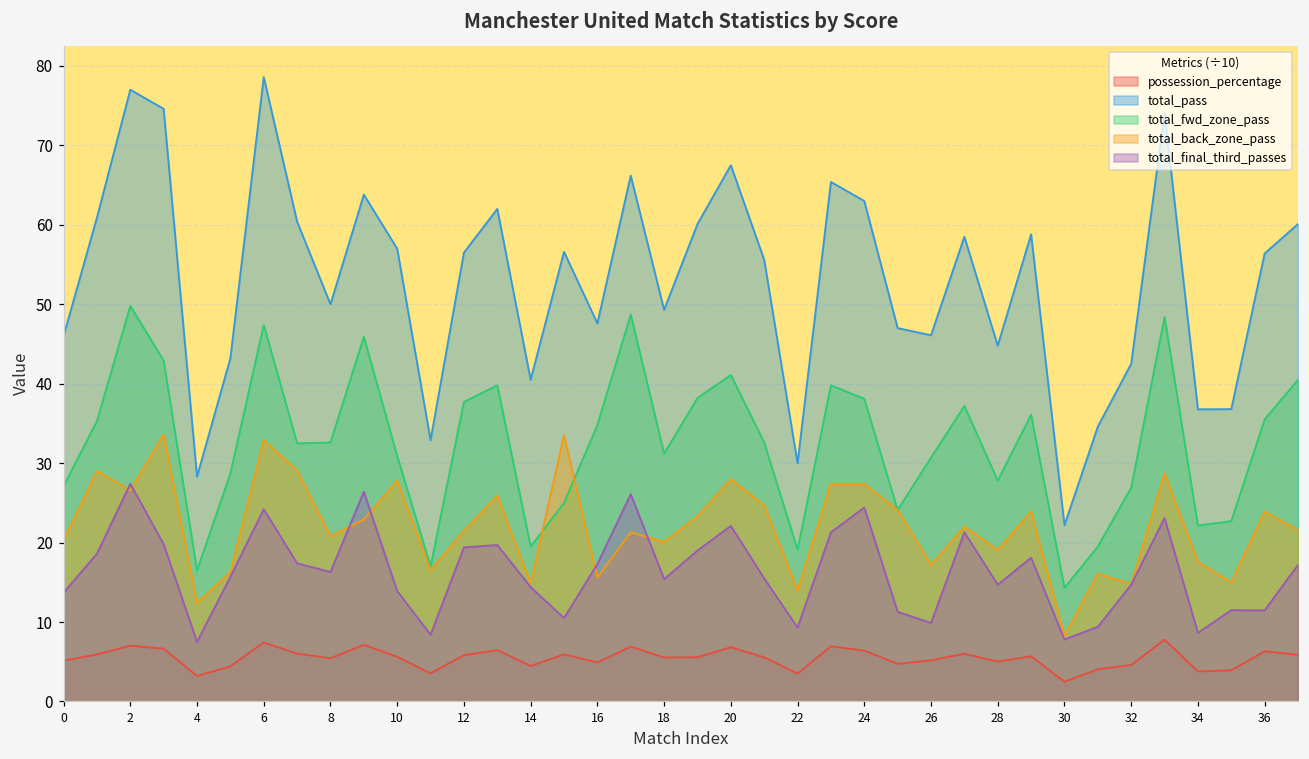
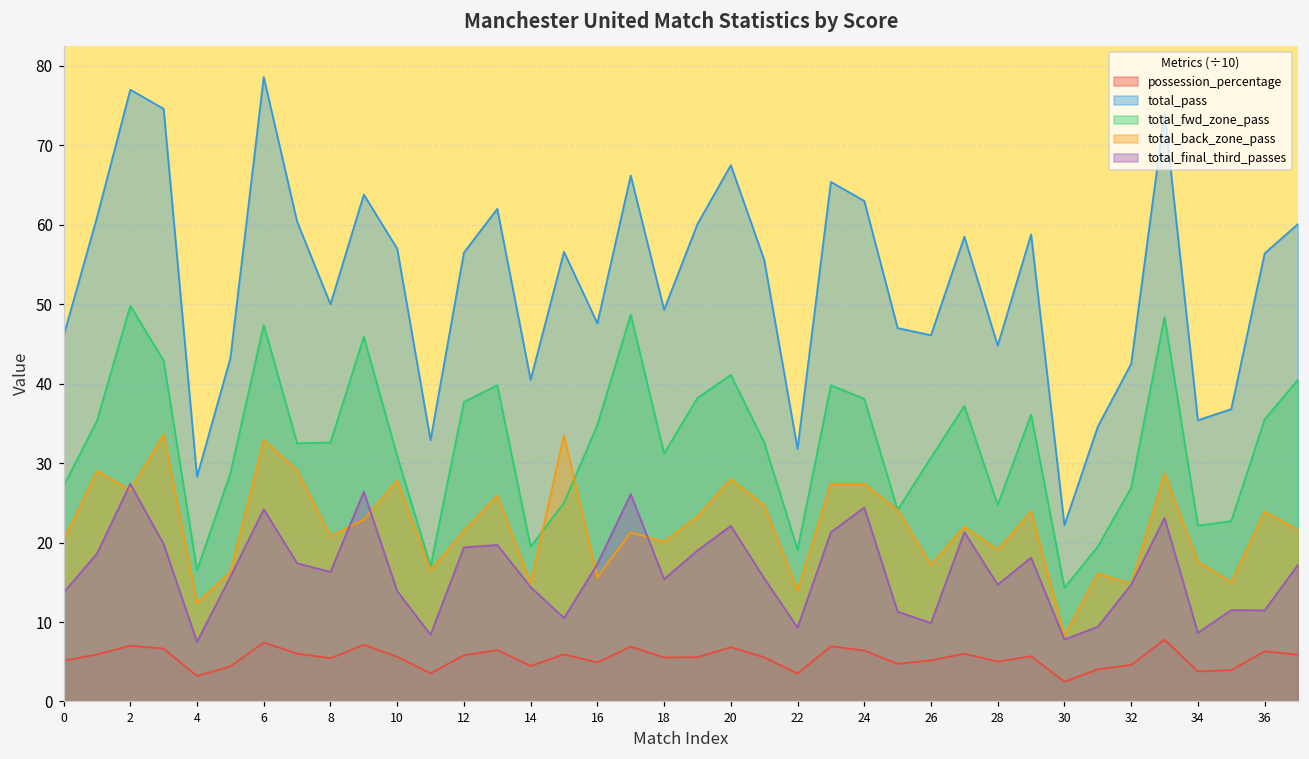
total_pass, 22: 30 -> 32
total_fwd_zone_pass, 28: 28 -> 25
total_pass, 34: 37 -> 35
